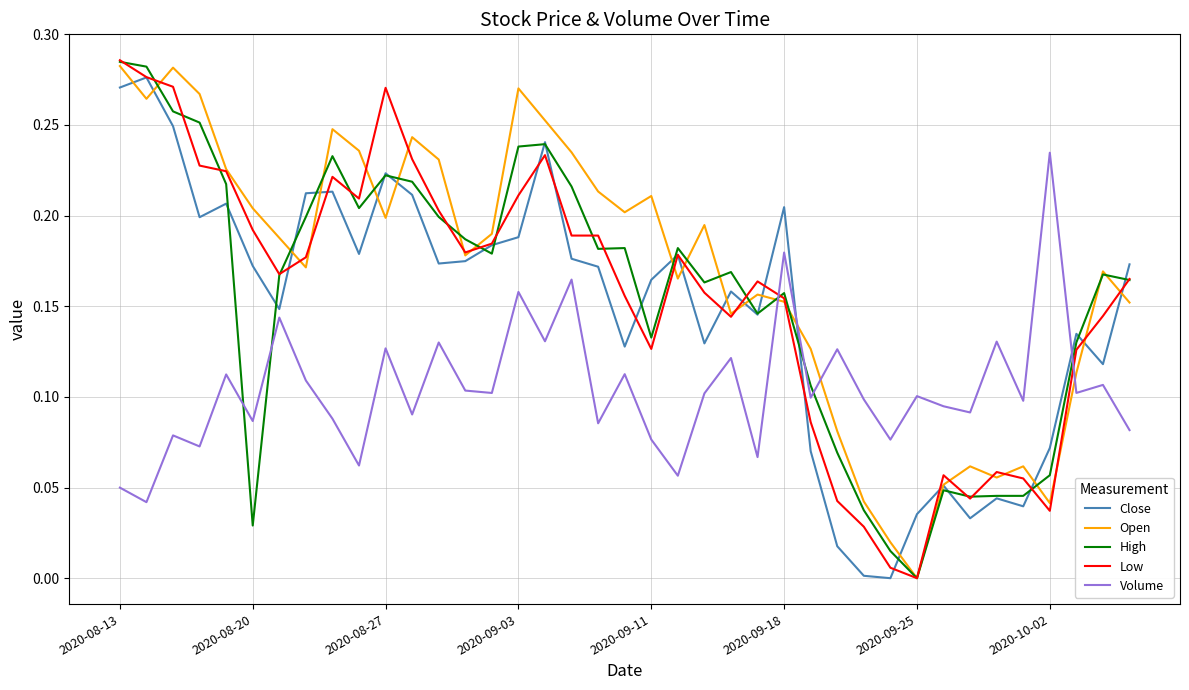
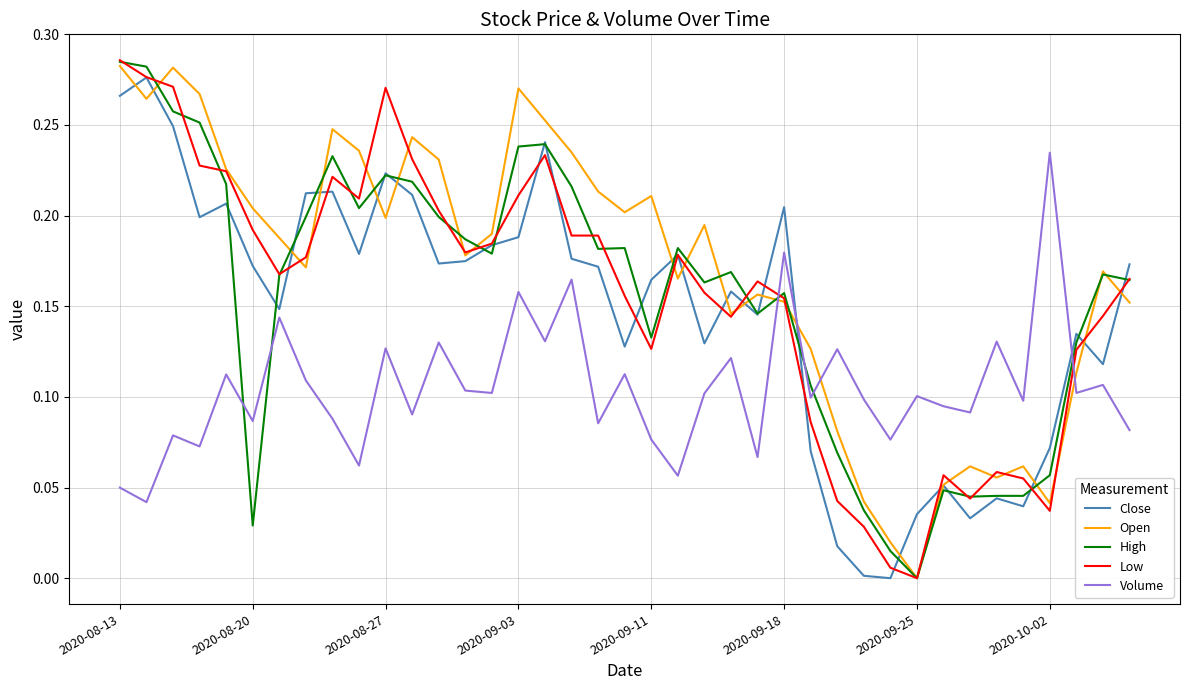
Close, 2020-08-13: 0.271 -> 0.266
